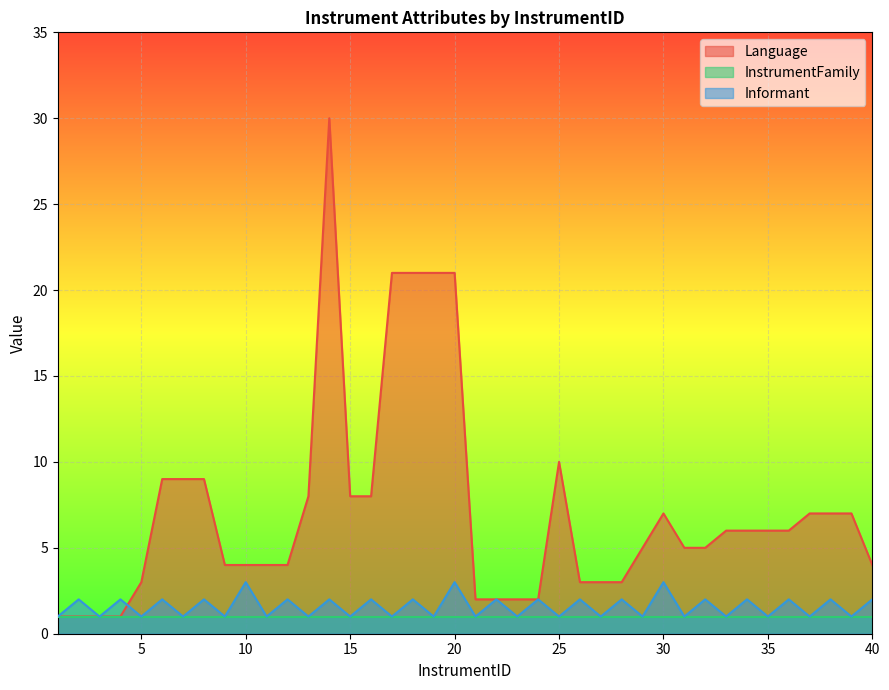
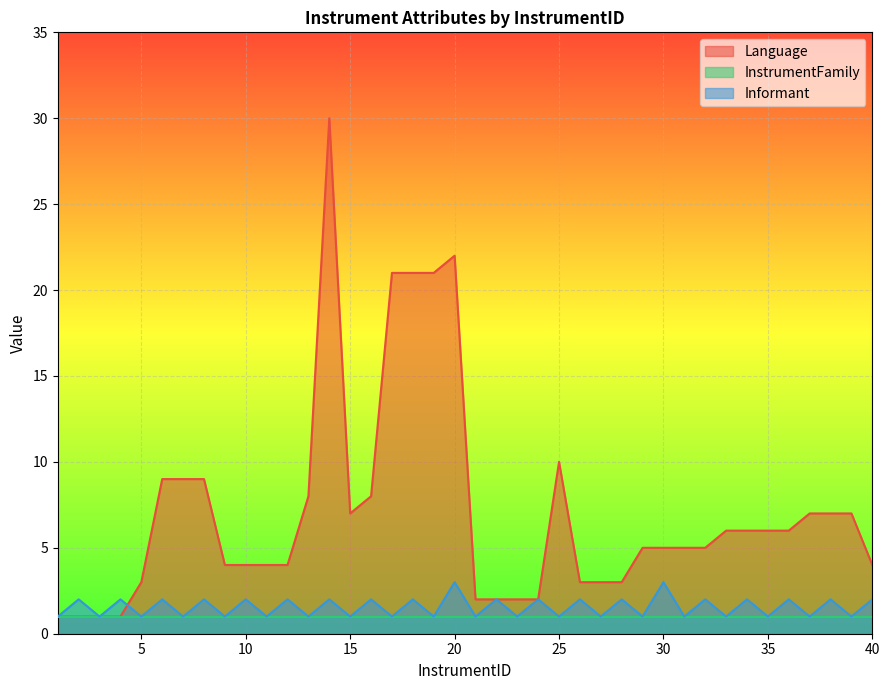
Informant, 10: 3 -> 2
Language, 15: 8 -> 7
Language, 20: 21 -> 22
Language, 30: 7 -> 5
